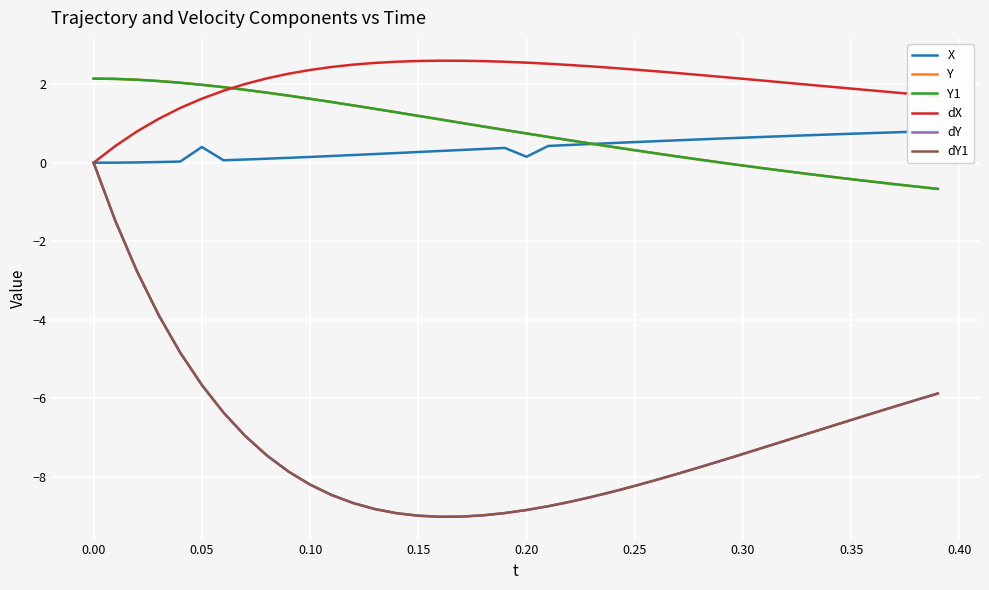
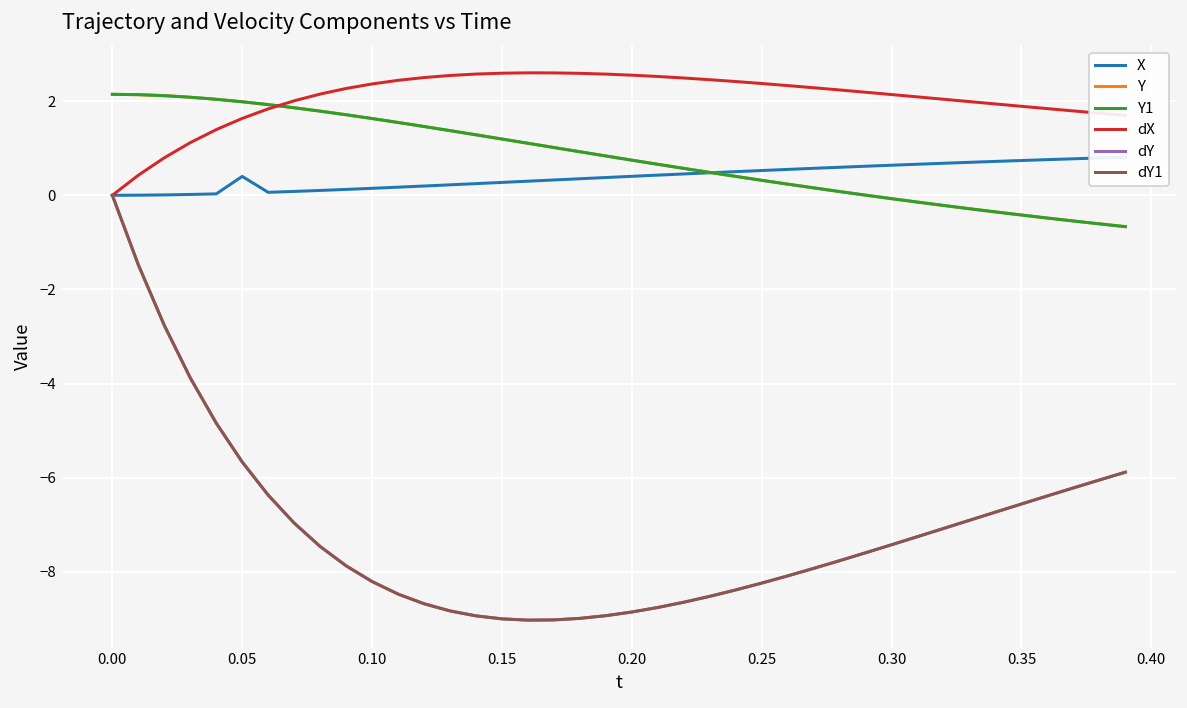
X, 0.20: 0.2 -> 0.4
